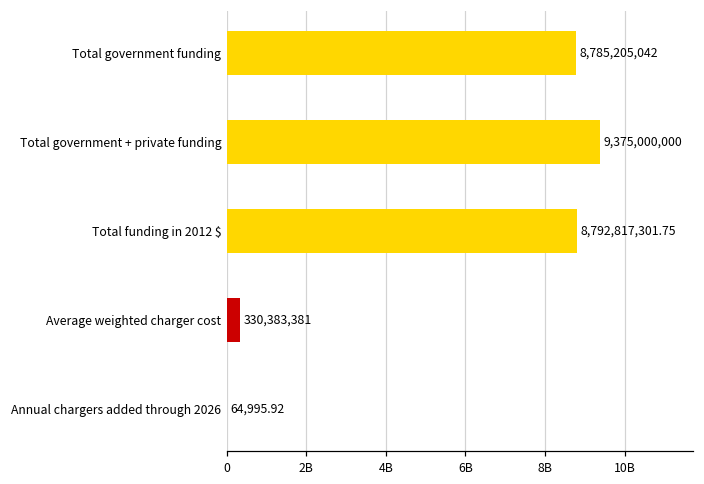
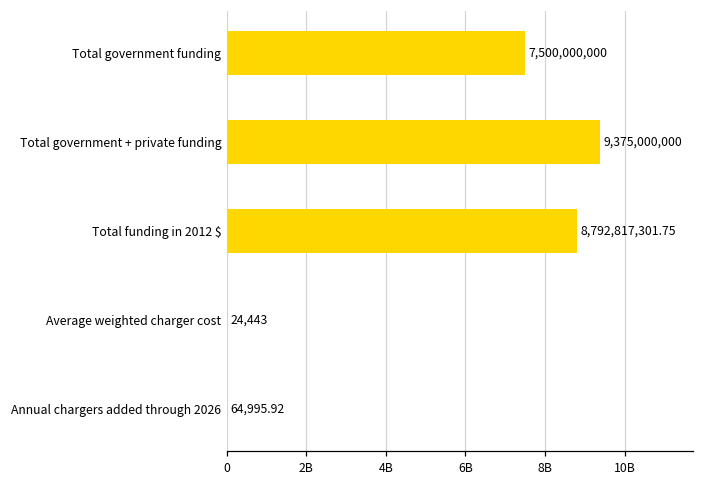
Total government funding: 8,785,205,042 -> 7,500,000,000
Average weighted charger cost: 330,383,381 -> 24,443
